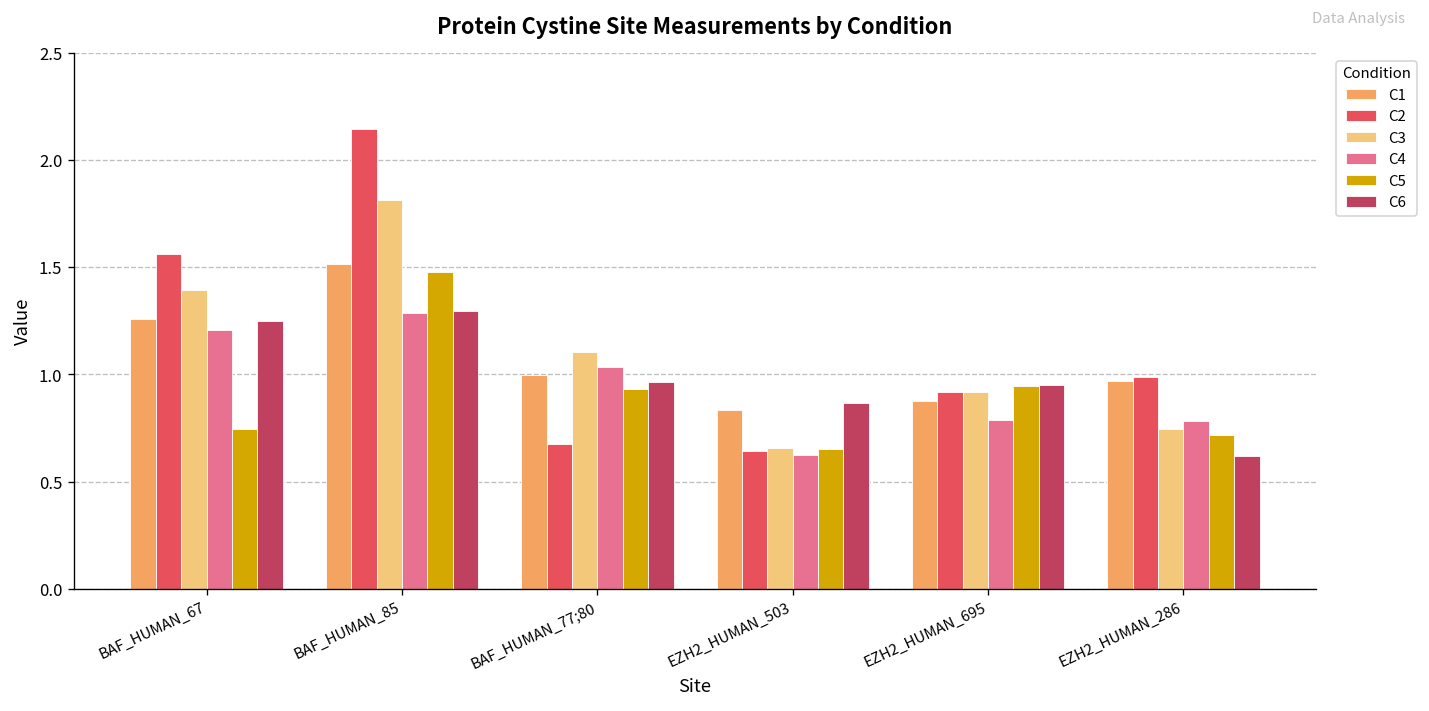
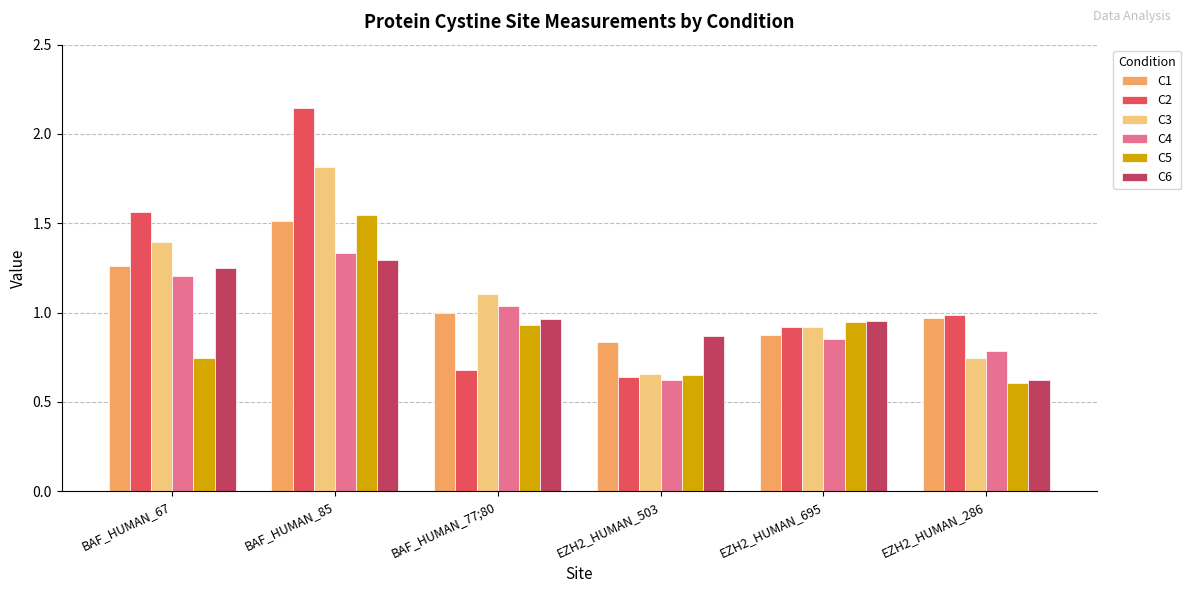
C4, BAF_HUMAN_85: 1.29 -> 1.33
C5, BAF_HUMAN_85: 1.48 -> 1.55
C4, EZH2_HUMAN_695: 0.79 -> 0.85
C5, EZH2_HUMAN_286: 0.72 -> 0.61
